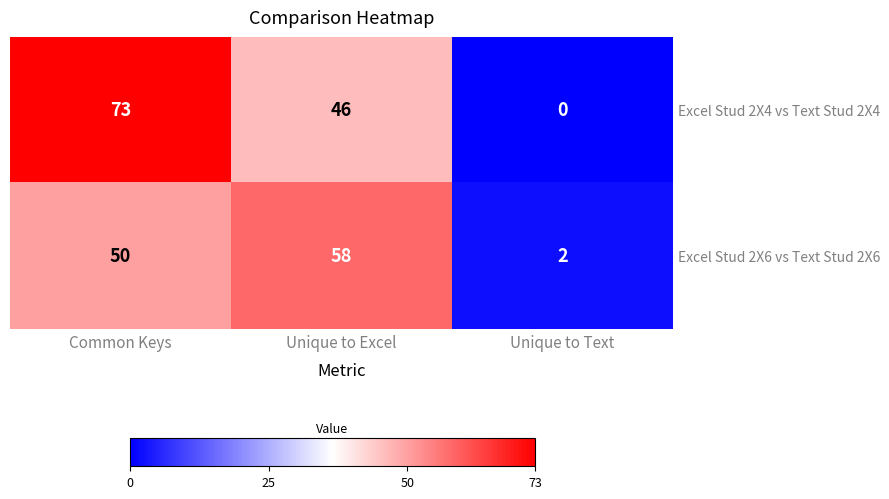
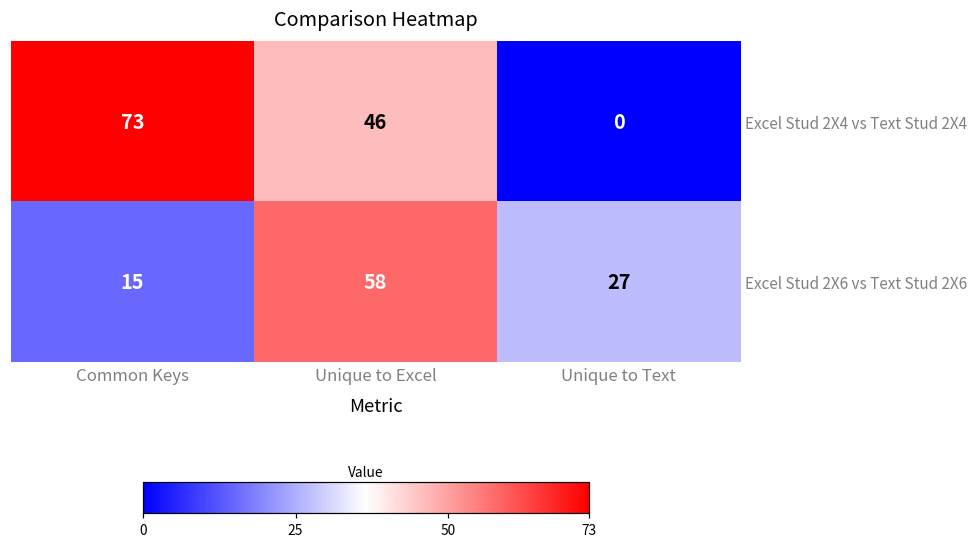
Excel Stud 2X6 vs Text Stud 2X6, Common Keys: 50 -> 15
Excel Stud 2X6 vs Text Stud 2X6, Unique to Text: 2 -> 27
